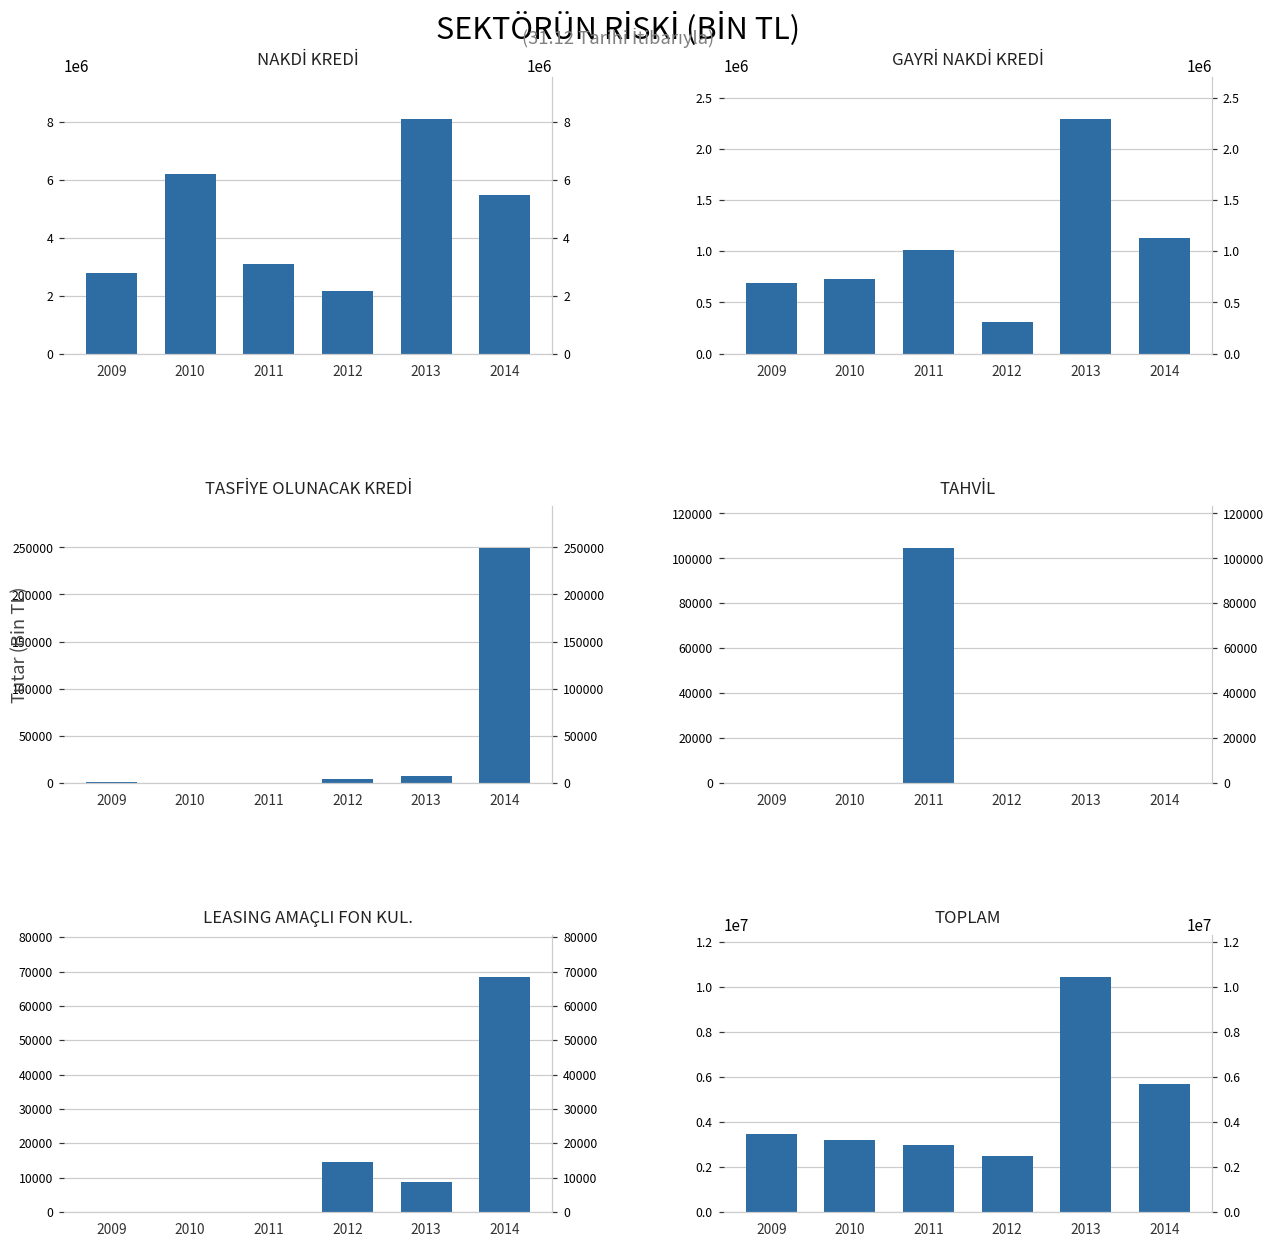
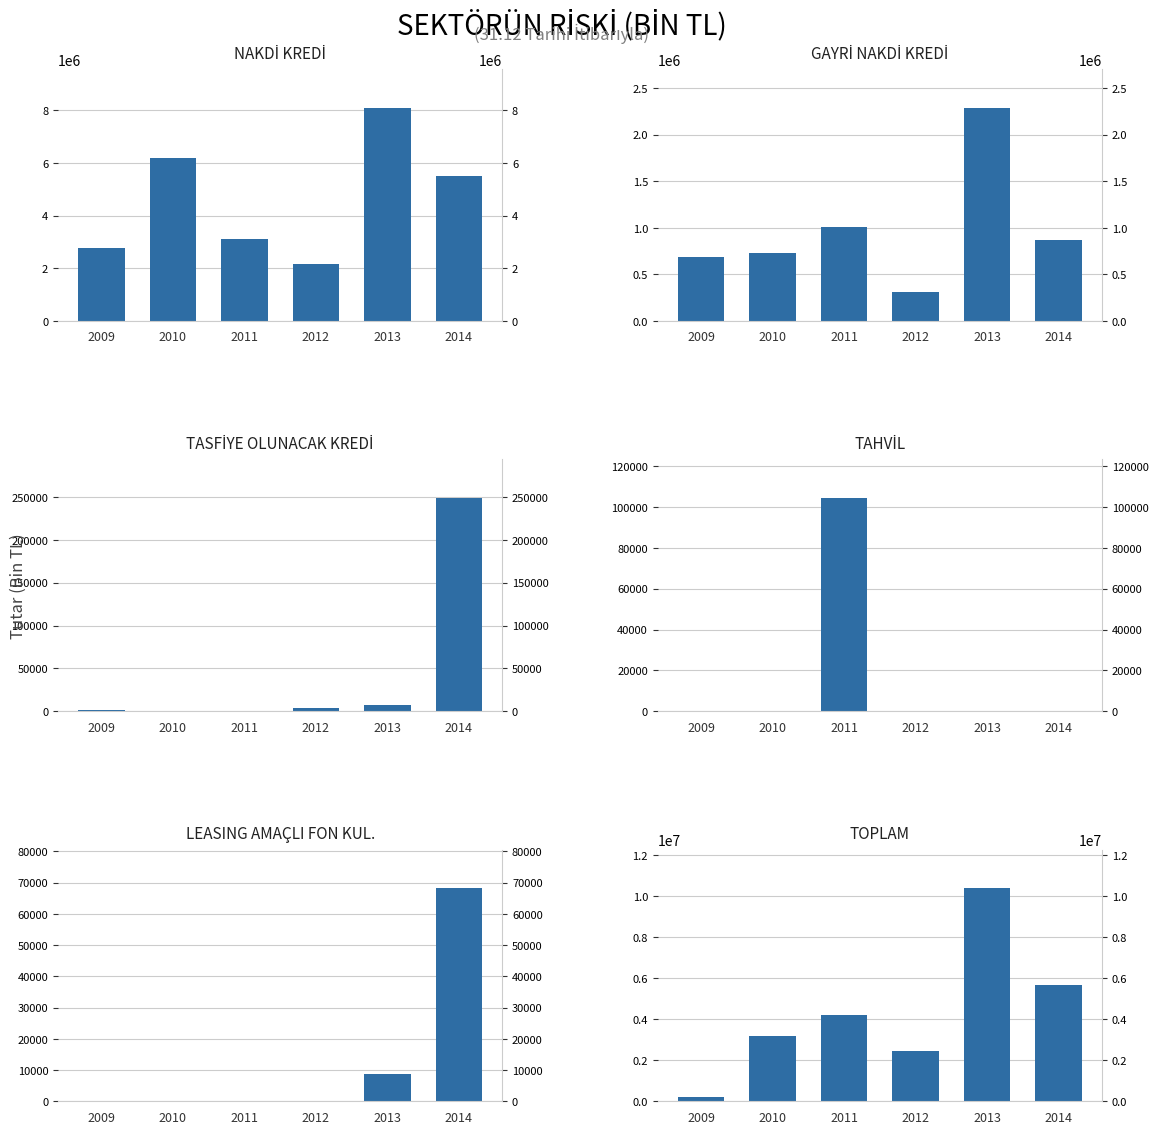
GAYRİ NAKDİ KREDİ, 2014: 1100000 -> 900000
LEASING AMAÇLI FON KUL., 2012: 15000 -> 0
TOPLAM, 2009: 3500000 -> 200000
TOPLAM, 2011: 3000000 -> 4200000
